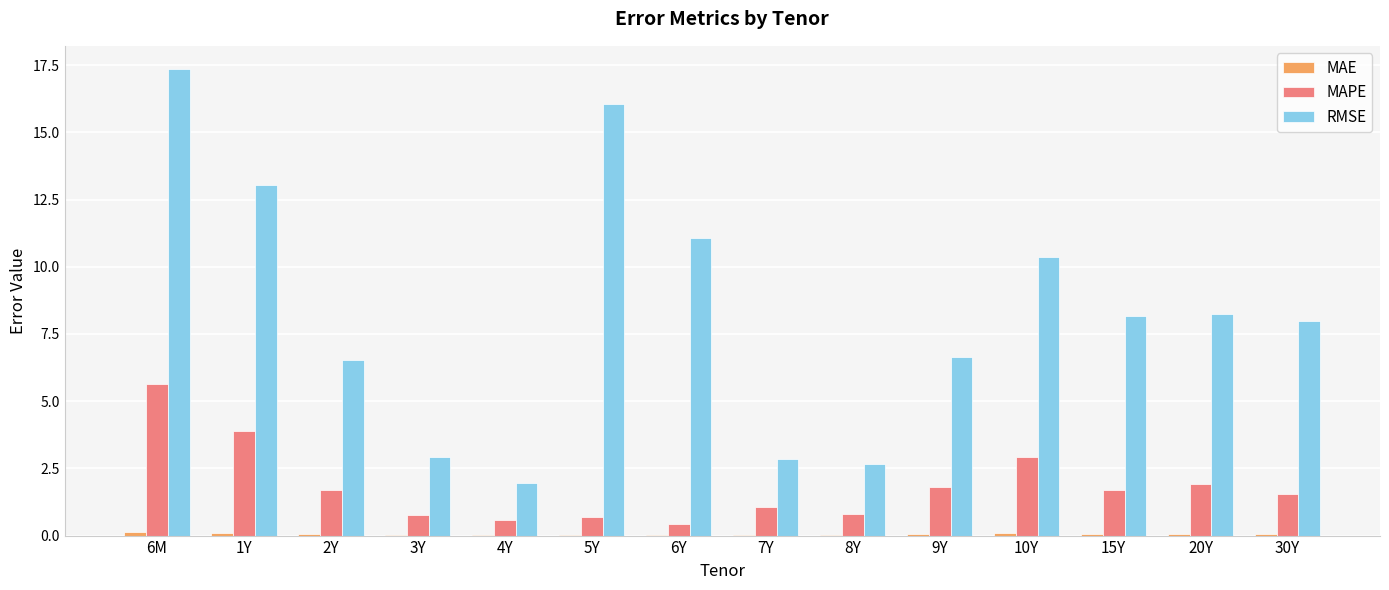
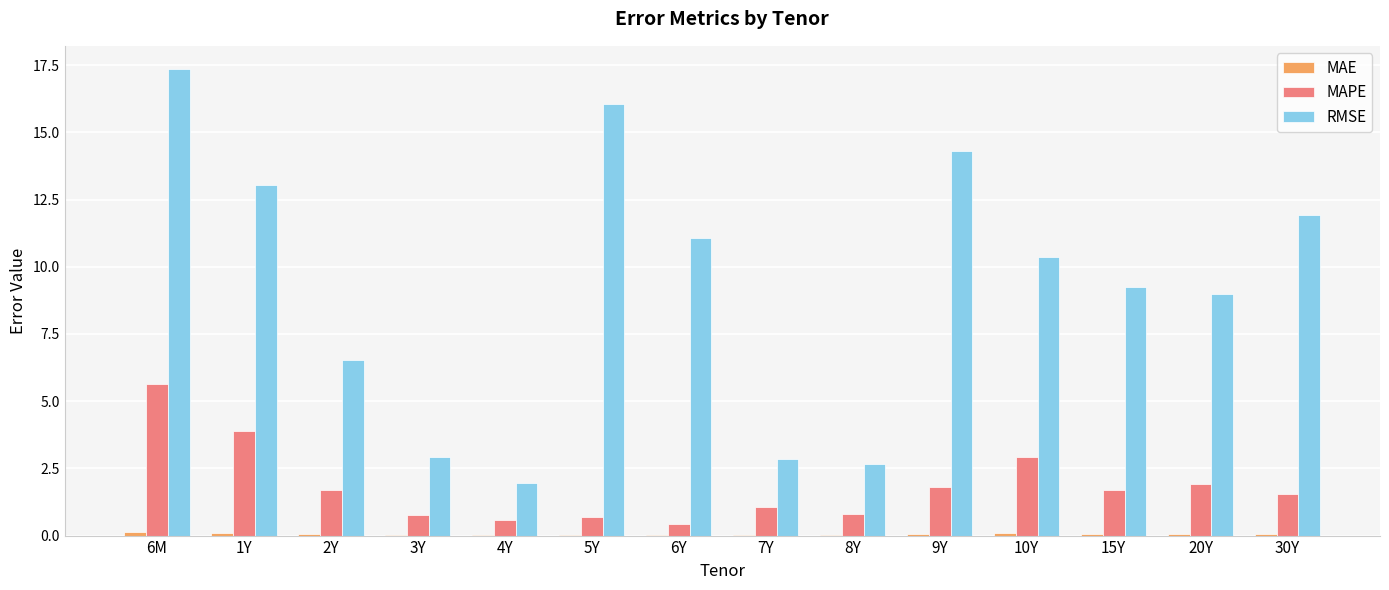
RMSE, 9Y: 6.7 -> 14.3
RMSE, 15Y: 8.2 -> 9.2
RMSE, 20Y: 8.3 -> 9.0
RMSE, 30Y: 8.0 -> 11.9
